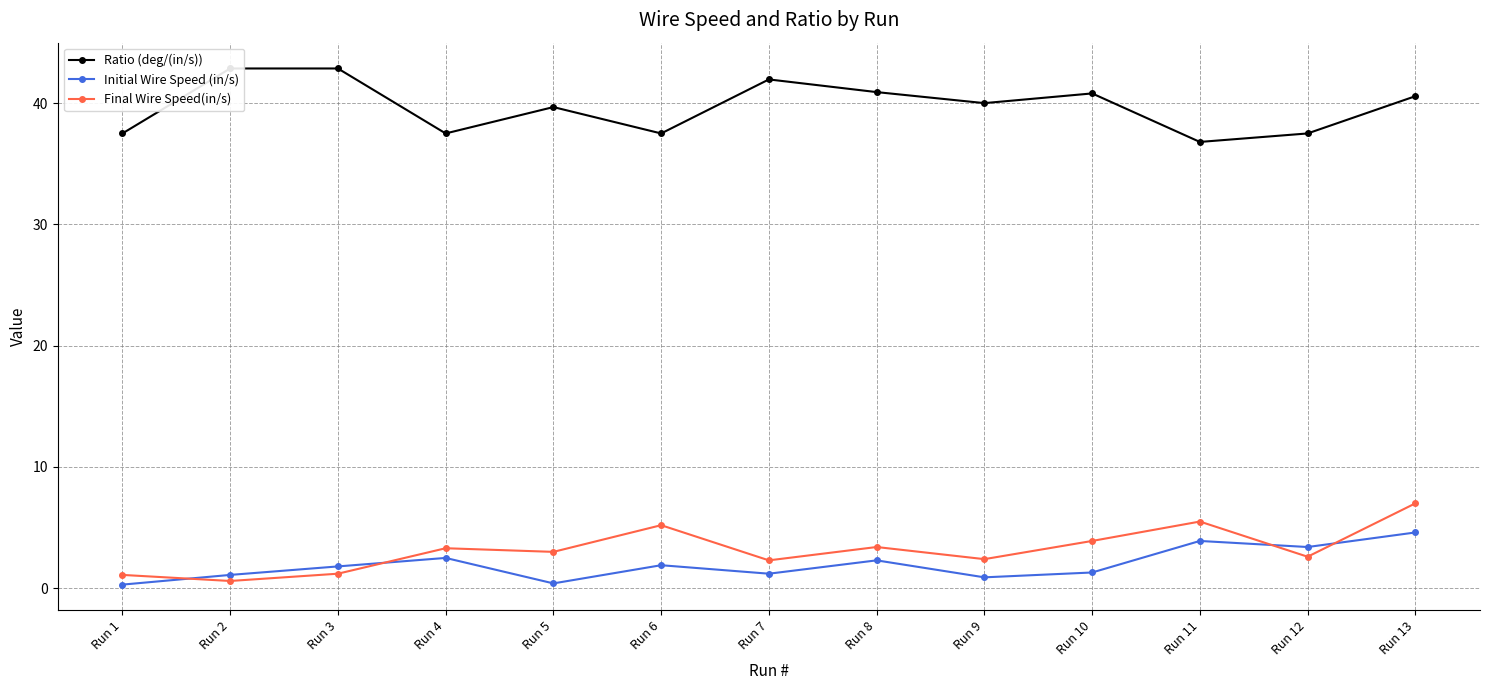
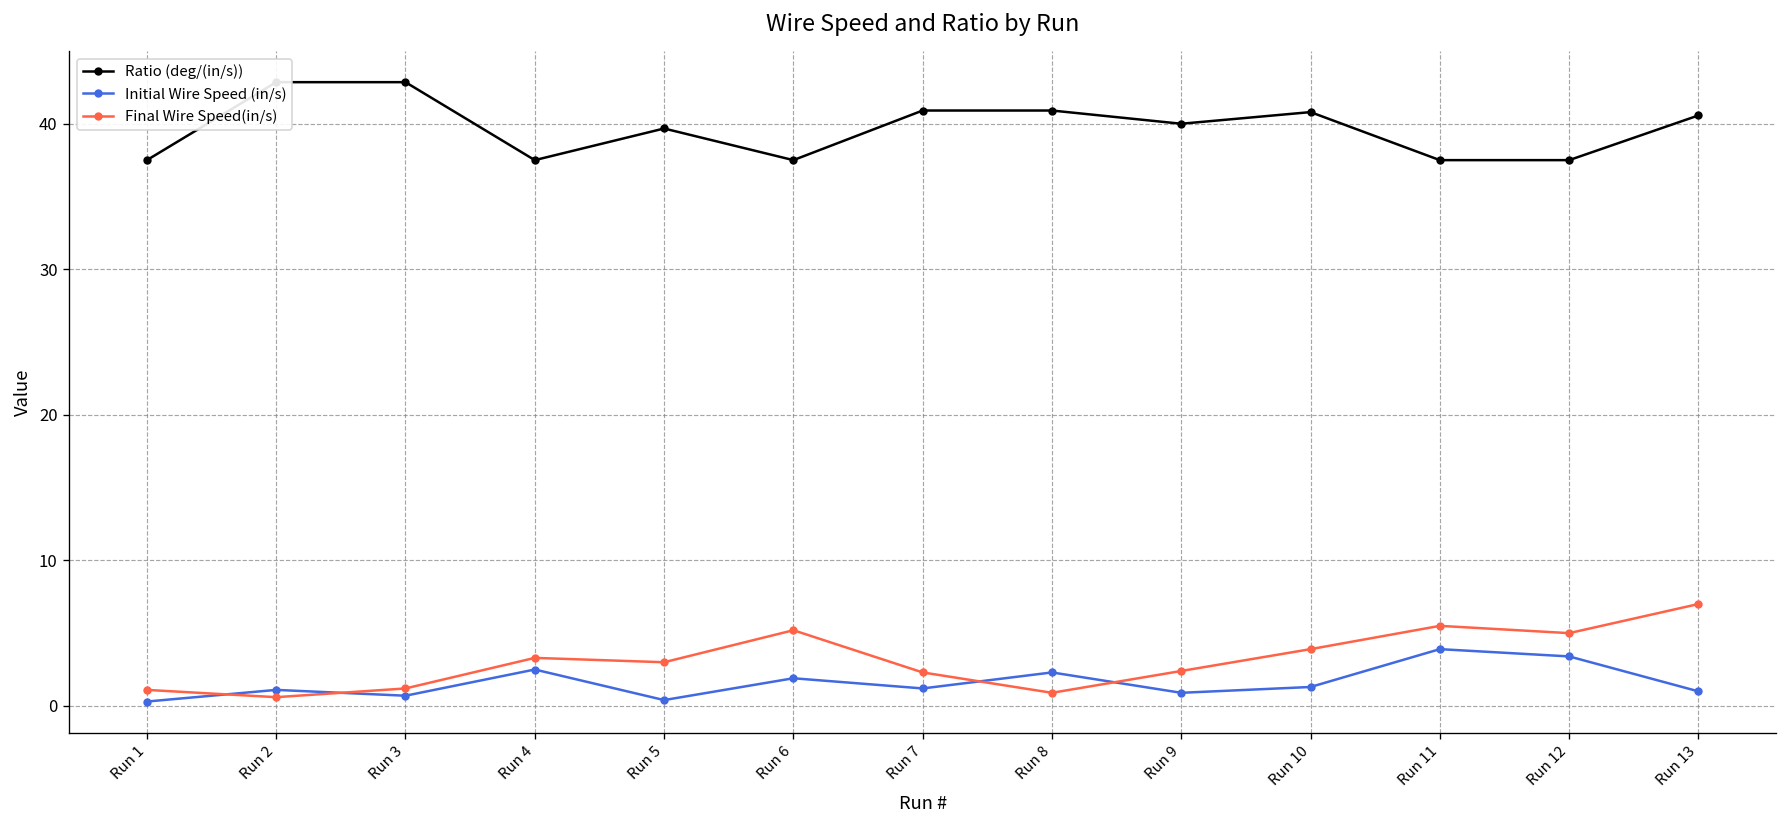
Initial Wire Speed (in/s), Run 3: 1.8 -> 0.7
Ratio (deg/(in/s)), Run 7: 42.0 -> 40.9
Final Wire Speed(in/s), Run 8: 3.4 -> 0.9
Ratio (deg/(in/s)), Run 11: 36.8 -> 37.5
Final Wire Speed(in/s), Run 12: 2.6 -> 5.0
Initial Wire Speed (in/s), Run 13: 4.6 -> 1.0
